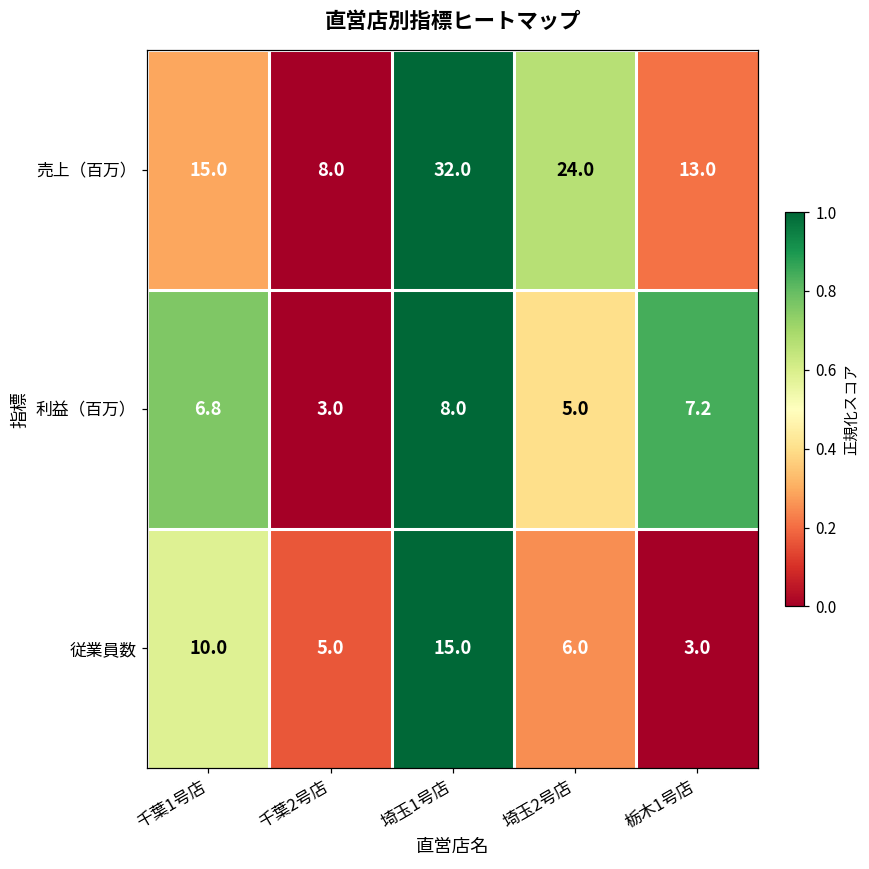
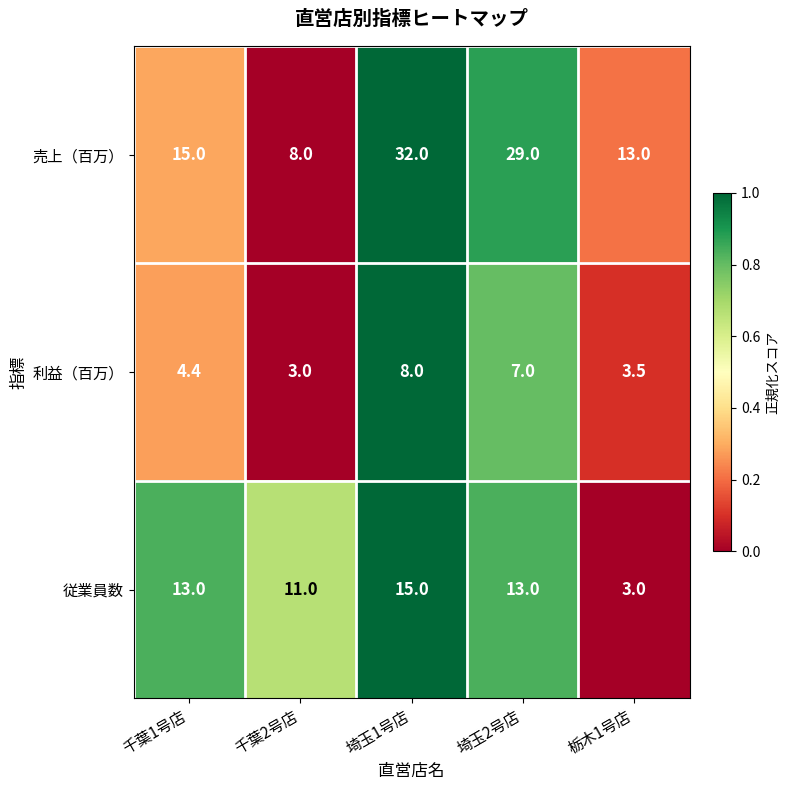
売上（百万）, 埼玉2号店: 24.0 -> 29.0
利益（百万）, 千葉1号店: 6.8 -> 4.4
利益（百万）, 埼玉2号店: 5.0 -> 7.0
利益（百万）, 栃木1号店: 7.2 -> 3.5
従業員数, 千葉1号店: 10.0 -> 13.0
従業員数, 千葉2号店: 5.0 -> 11.0
従業員数, 埼玉2号店: 6.0 -> 13.0
